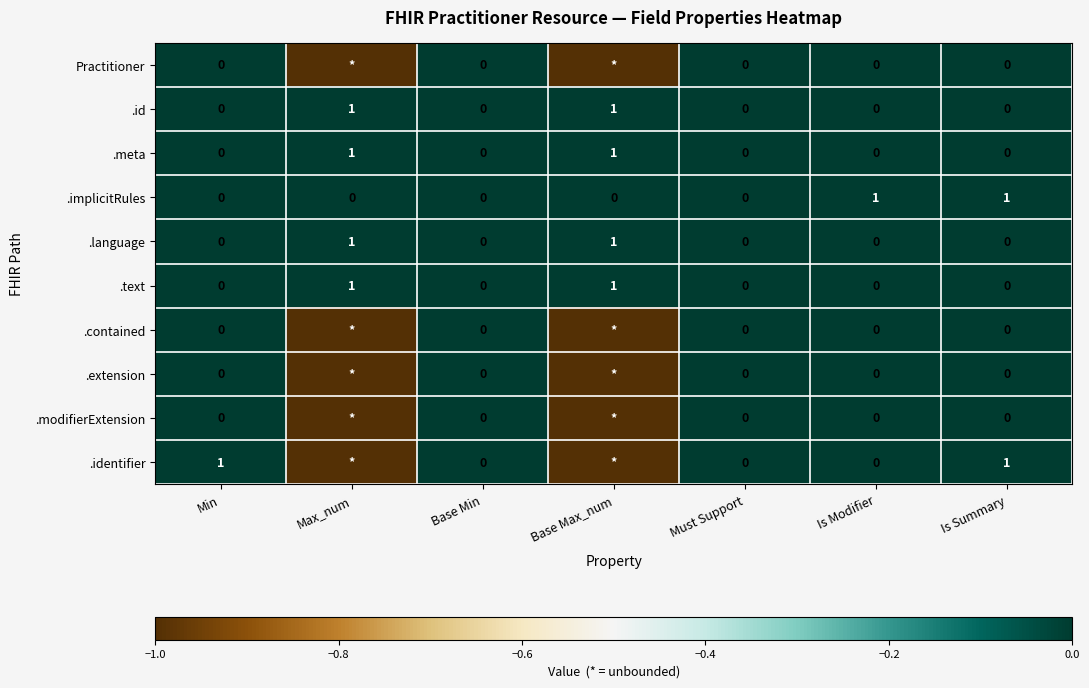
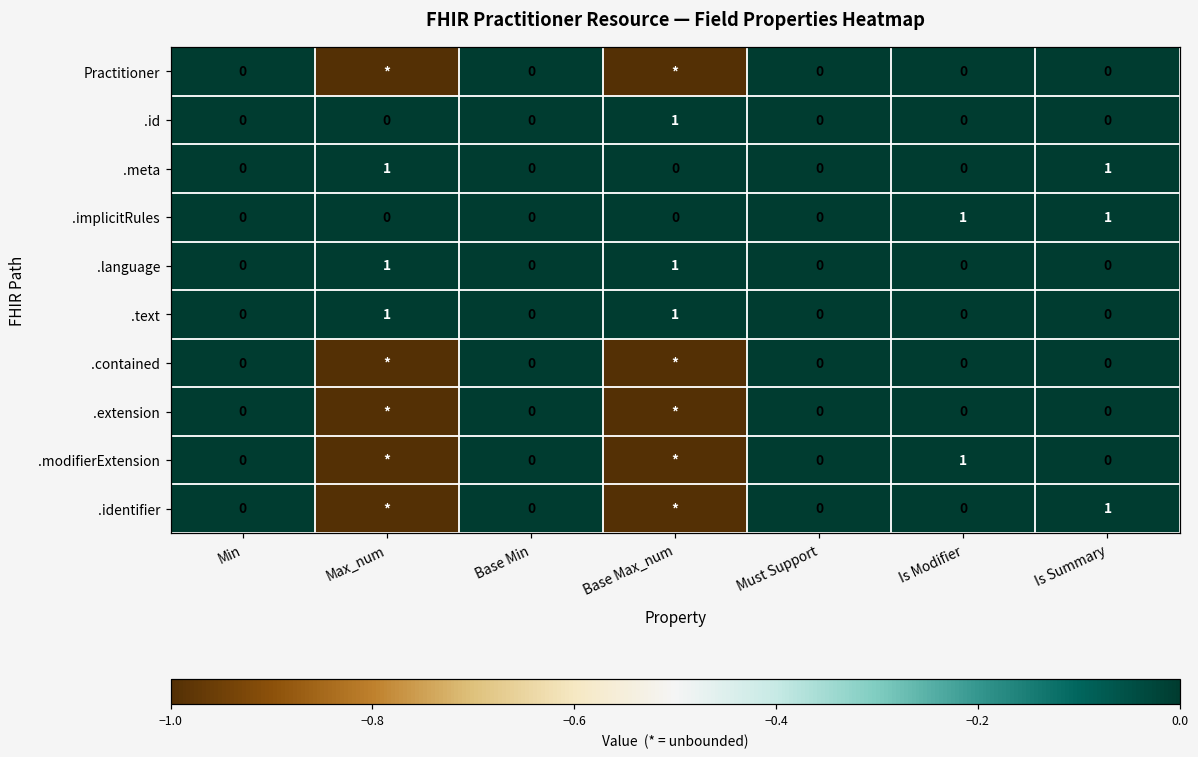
.id, Max_num: 1 -> 0
.meta, Base Max_num: 1 -> 0
.meta, Is Summary: 0 -> 1
.modifierExtension, Is Modifier: 0 -> 1
.identifier, Min: 1 -> 0
